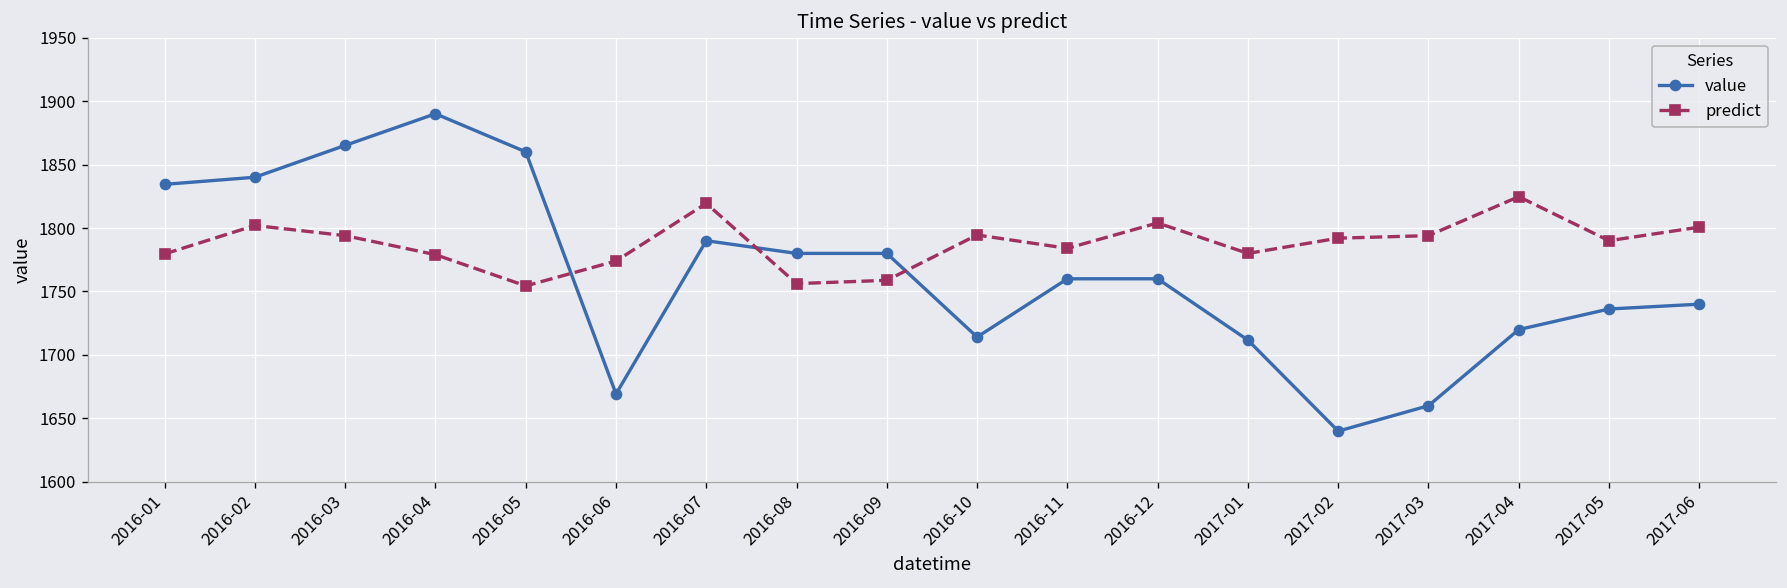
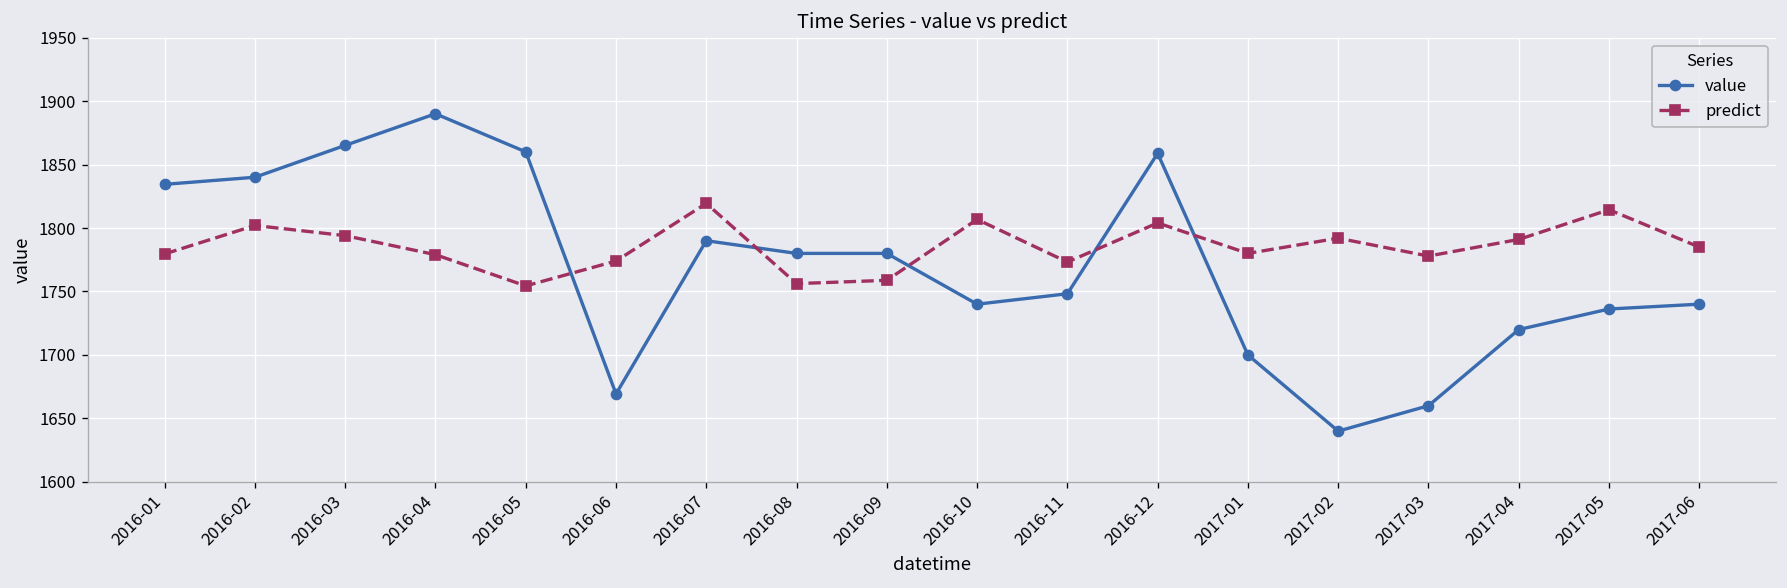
value, 2016-10: 1714 -> 1740
predict, 2016-10: 1795 -> 1807
value, 2016-11: 1760 -> 1748
predict, 2016-11: 1784 -> 1773
value, 2016-12: 1760 -> 1859
value, 2017-01: 1712 -> 1700
predict, 2017-03: 1794 -> 1778
predict, 2017-04: 1825 -> 1791
predict, 2017-05: 1790 -> 1814
predict, 2017-06: 1801 -> 1785
